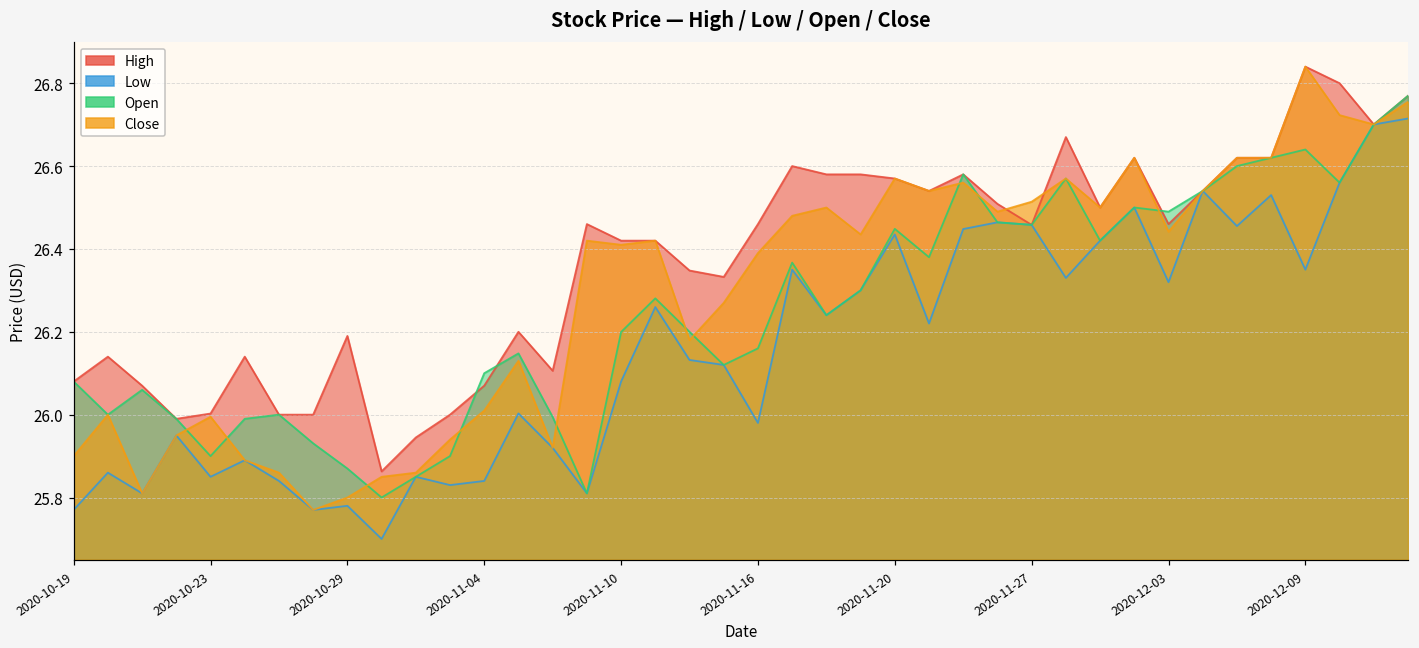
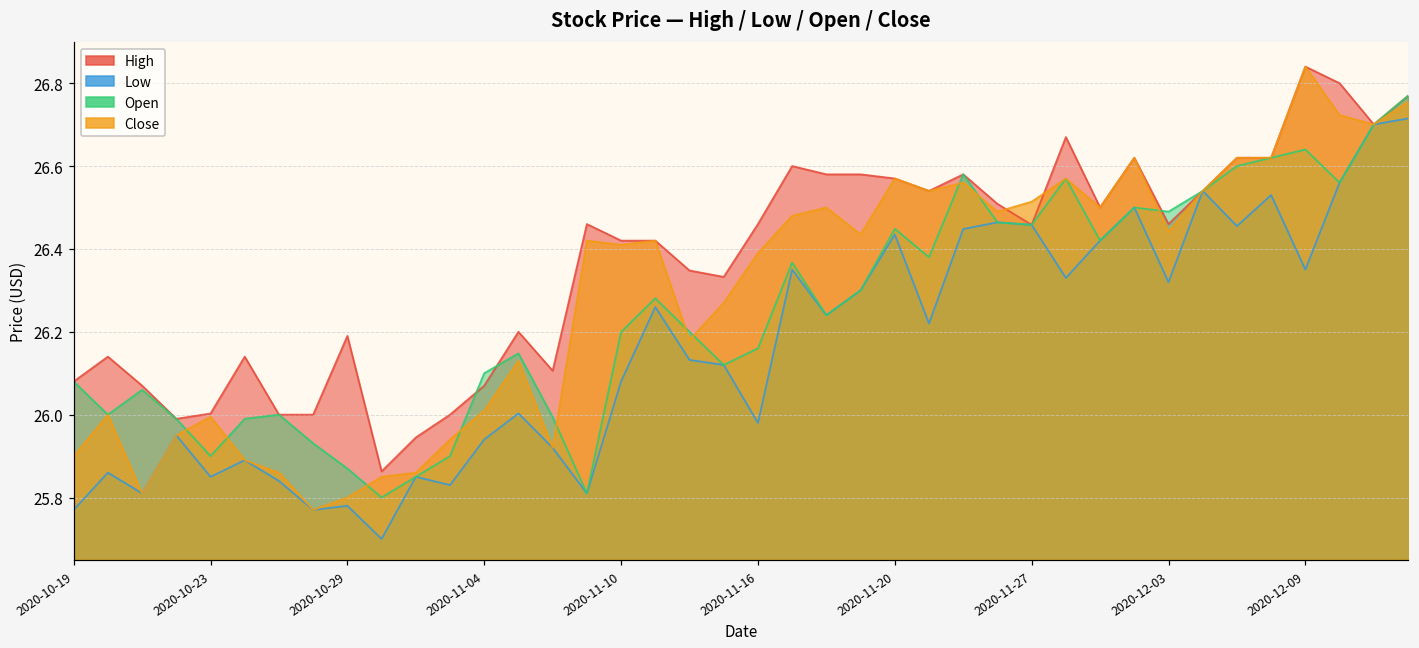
Low, 2020-11-04: 25.84 -> 25.94
